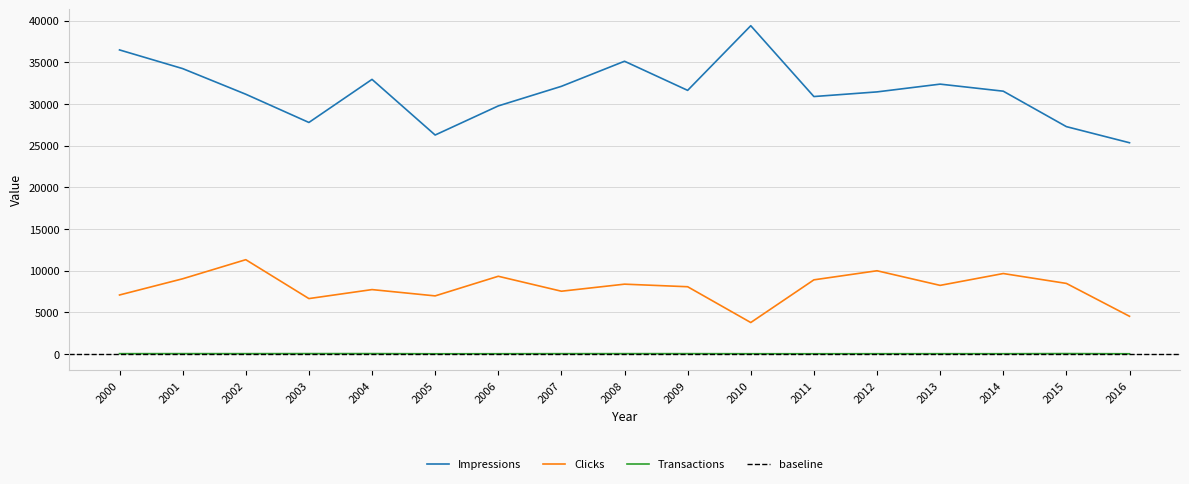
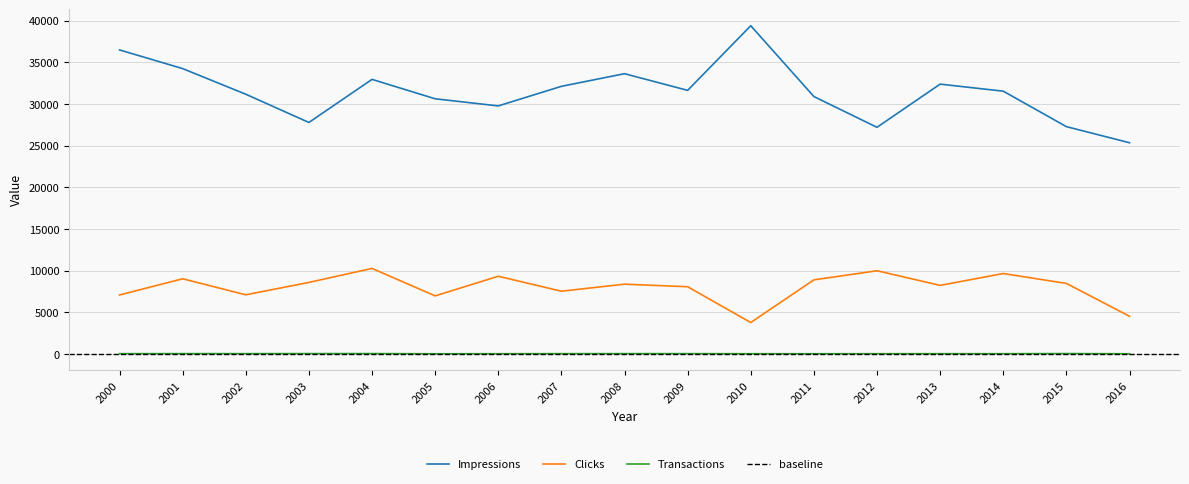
Clicks, 2002: 11000 -> 7000
Clicks, 2003: 7000 -> 9000
Clicks, 2004: 8000 -> 10000
Impressions, 2005: 26000 -> 31000
Impressions, 2008: 35000 -> 34000
Impressions, 2012: 31000 -> 27000
